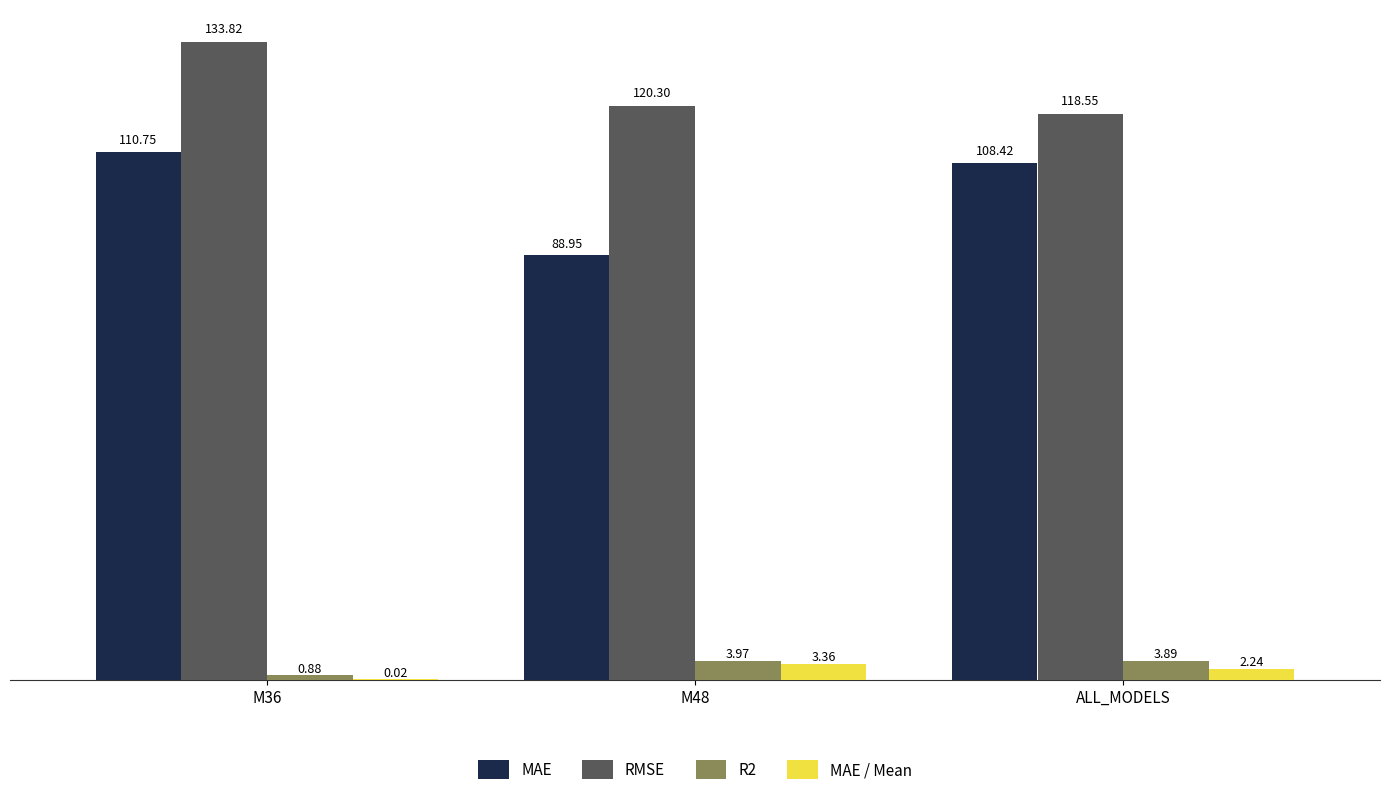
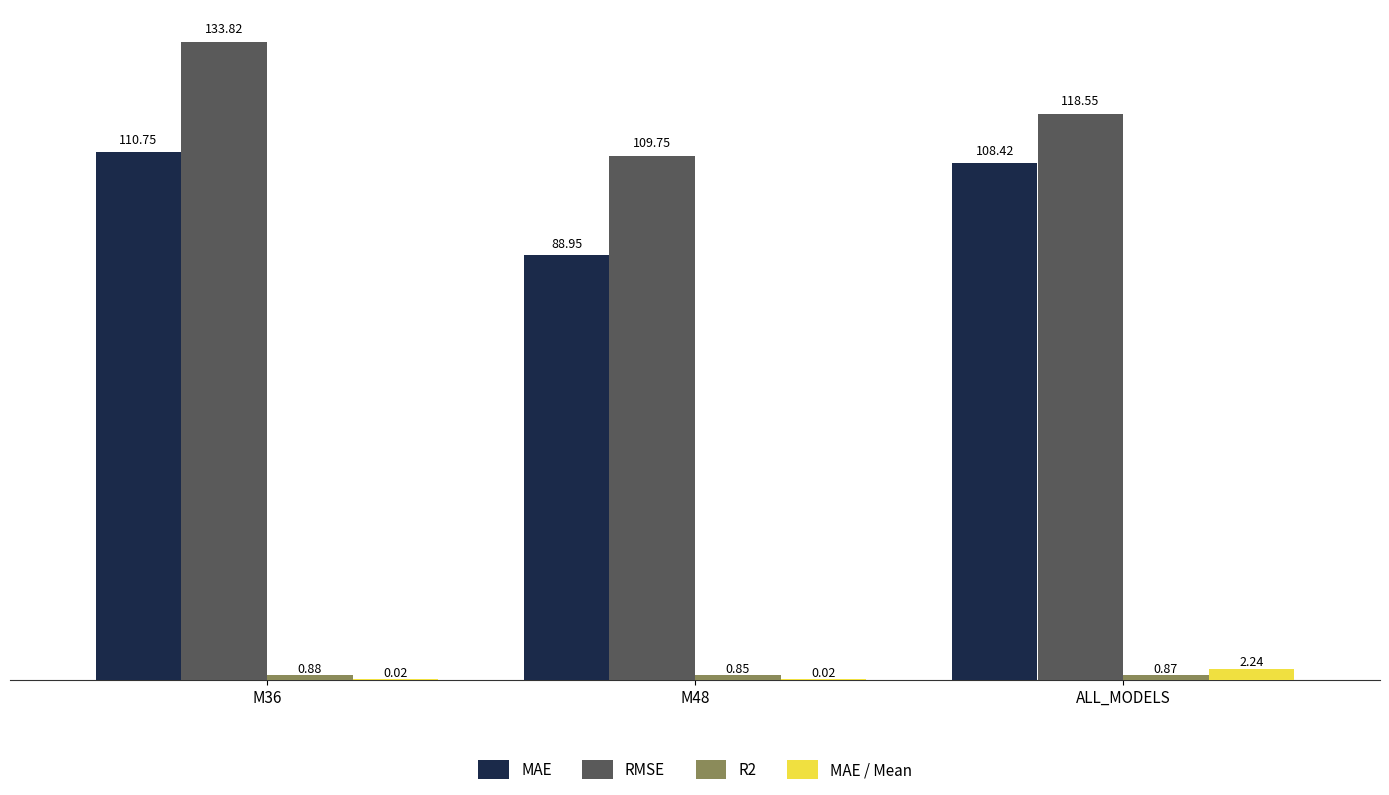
RMSE, M48: 120.30 -> 109.75
R2, M48: 3.97 -> 0.85
MAE / Mean, M48: 3.36 -> 0.02
R2, ALL_MODELS: 3.89 -> 0.87
